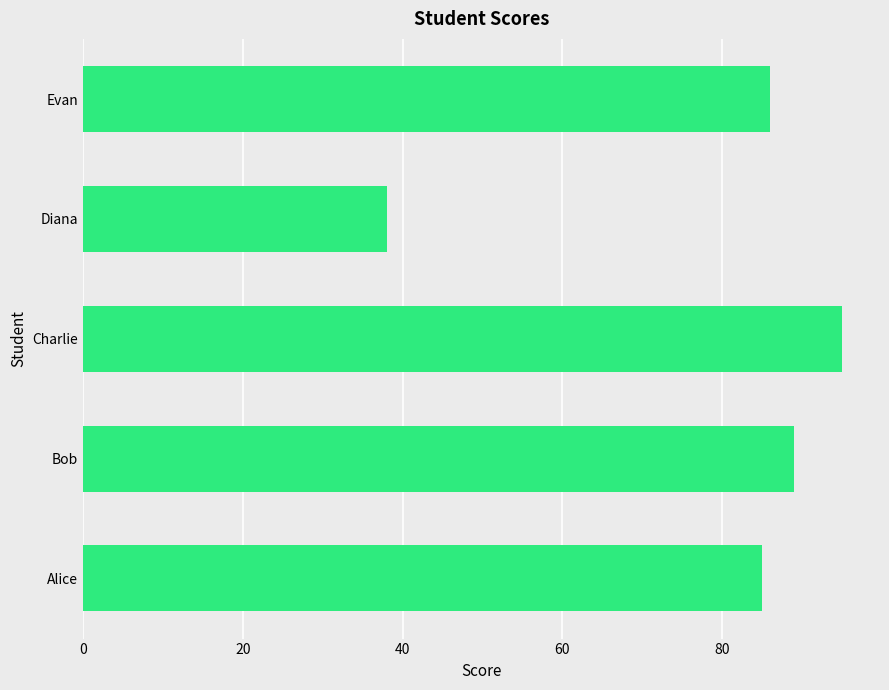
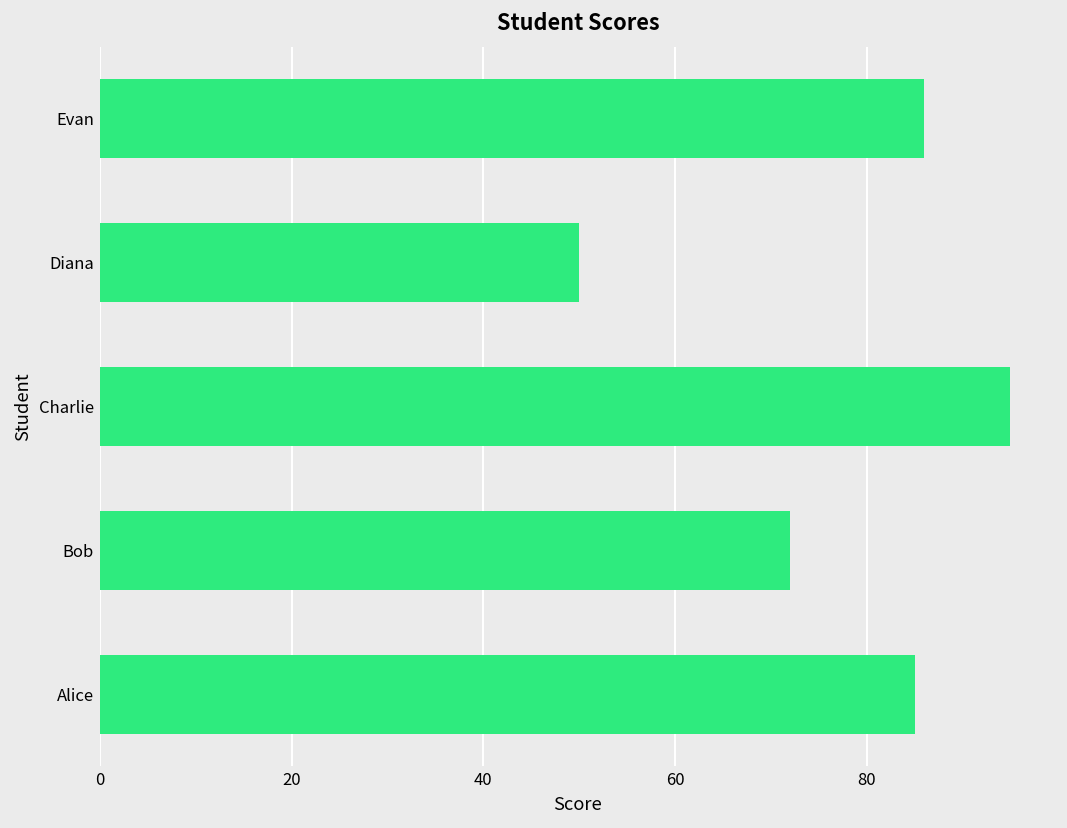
Diana: 38 -> 50
Bob: 89 -> 72
